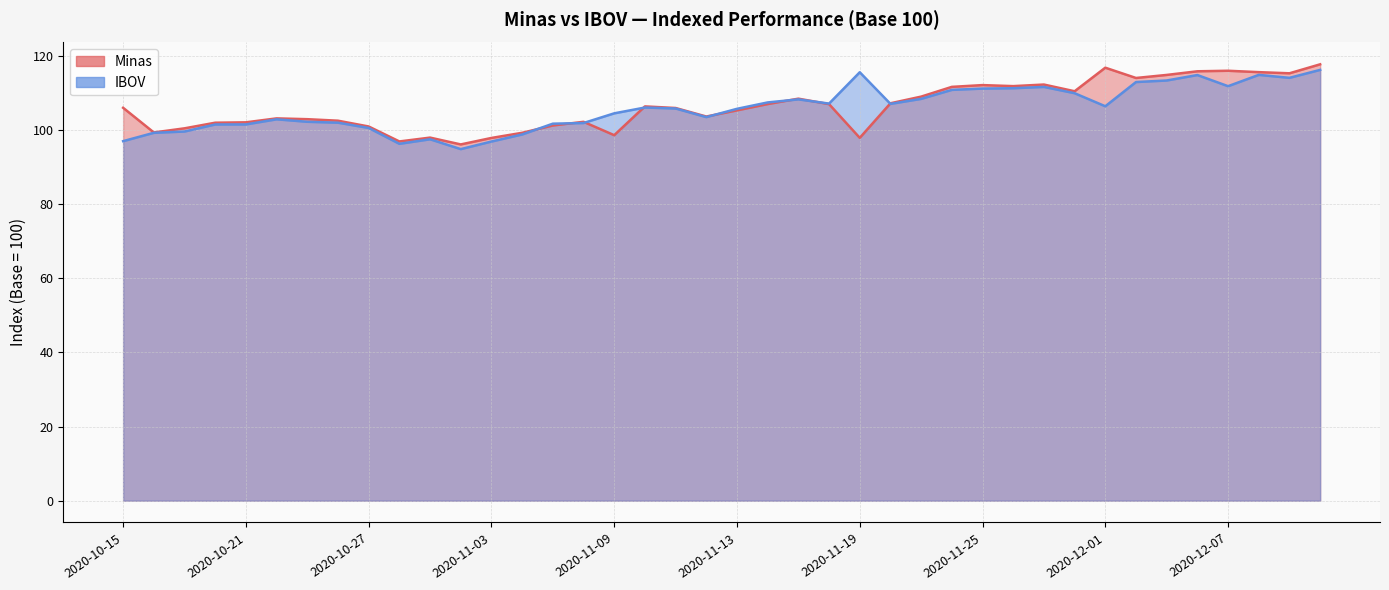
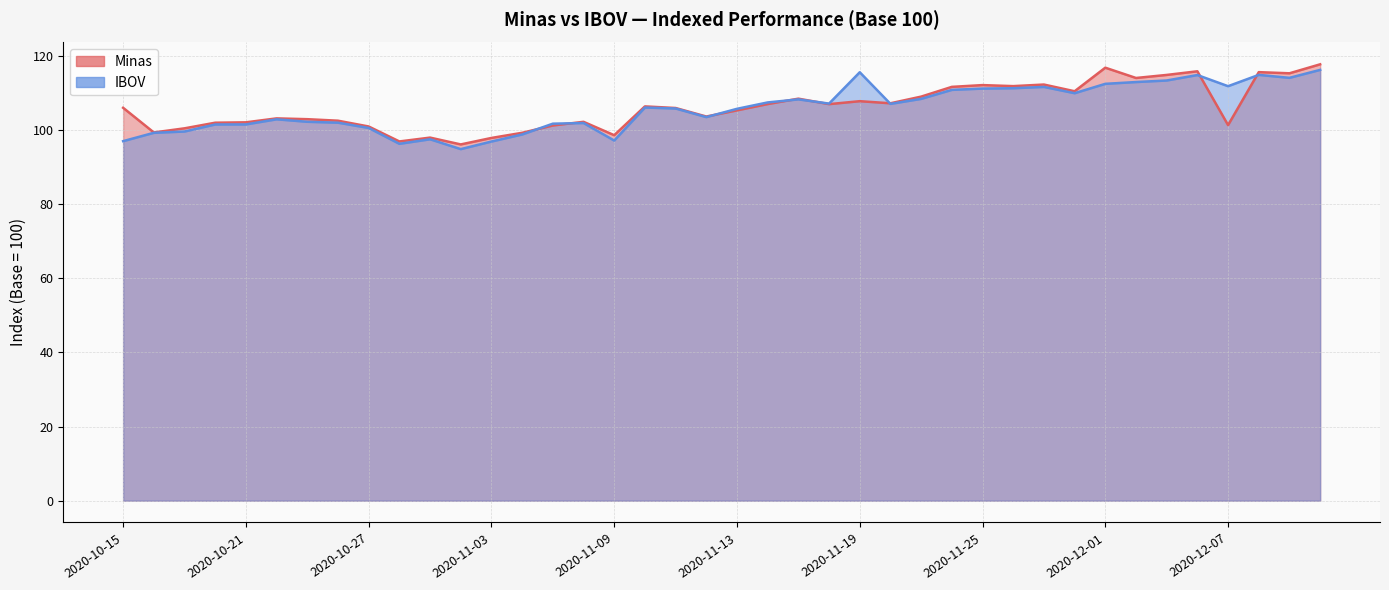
IBOV, 2020-11-09: 105 -> 97
Minas, 2020-11-19: 98 -> 108
IBOV, 2020-12-01: 106 -> 112
Minas, 2020-12-07: 116 -> 101
